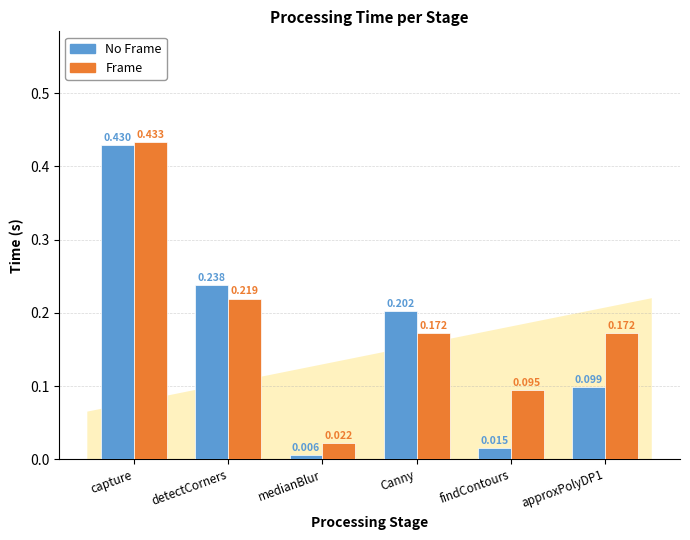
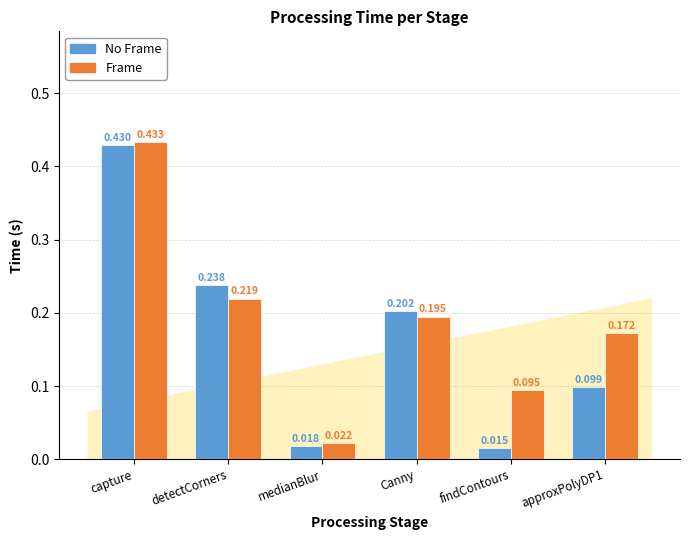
No Frame, medianBlur: 0.006 -> 0.018
Frame, Canny: 0.172 -> 0.195
